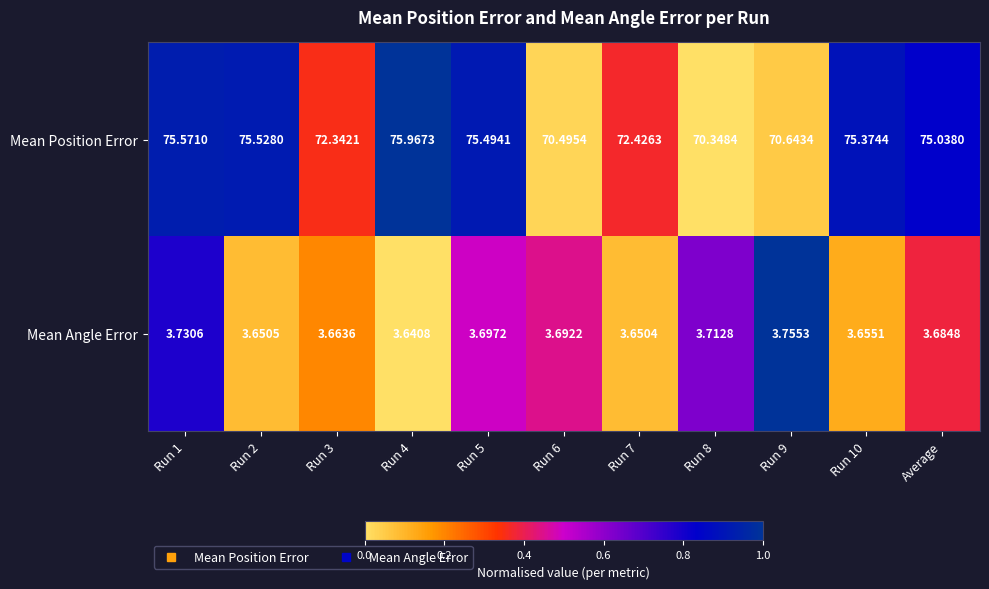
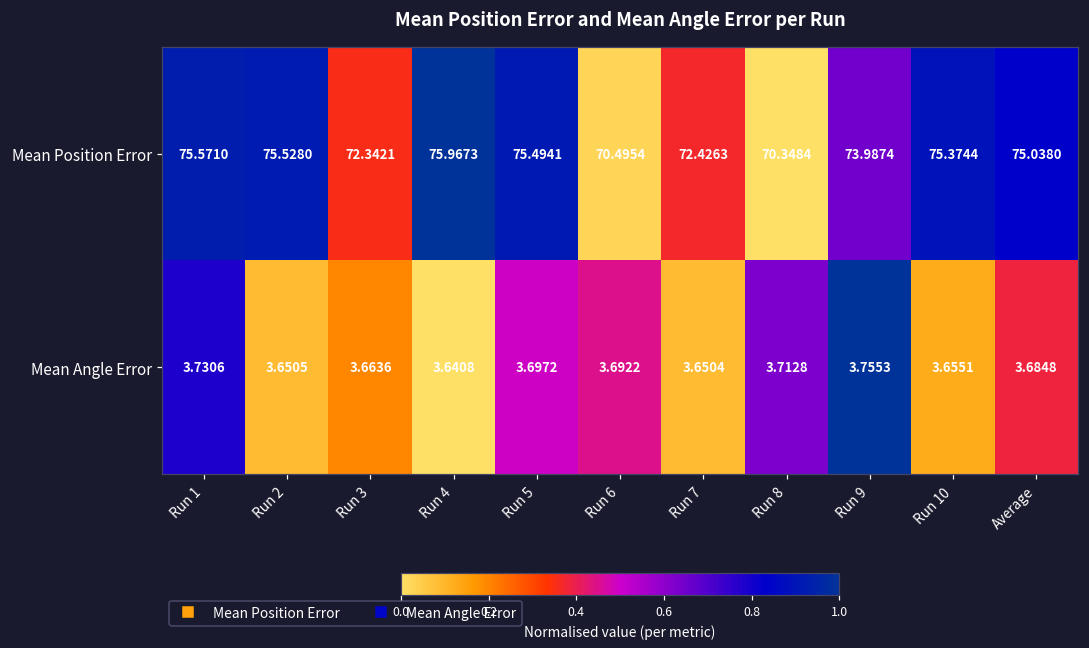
Mean Position Error, Run 9: 70.6434 -> 73.9874
